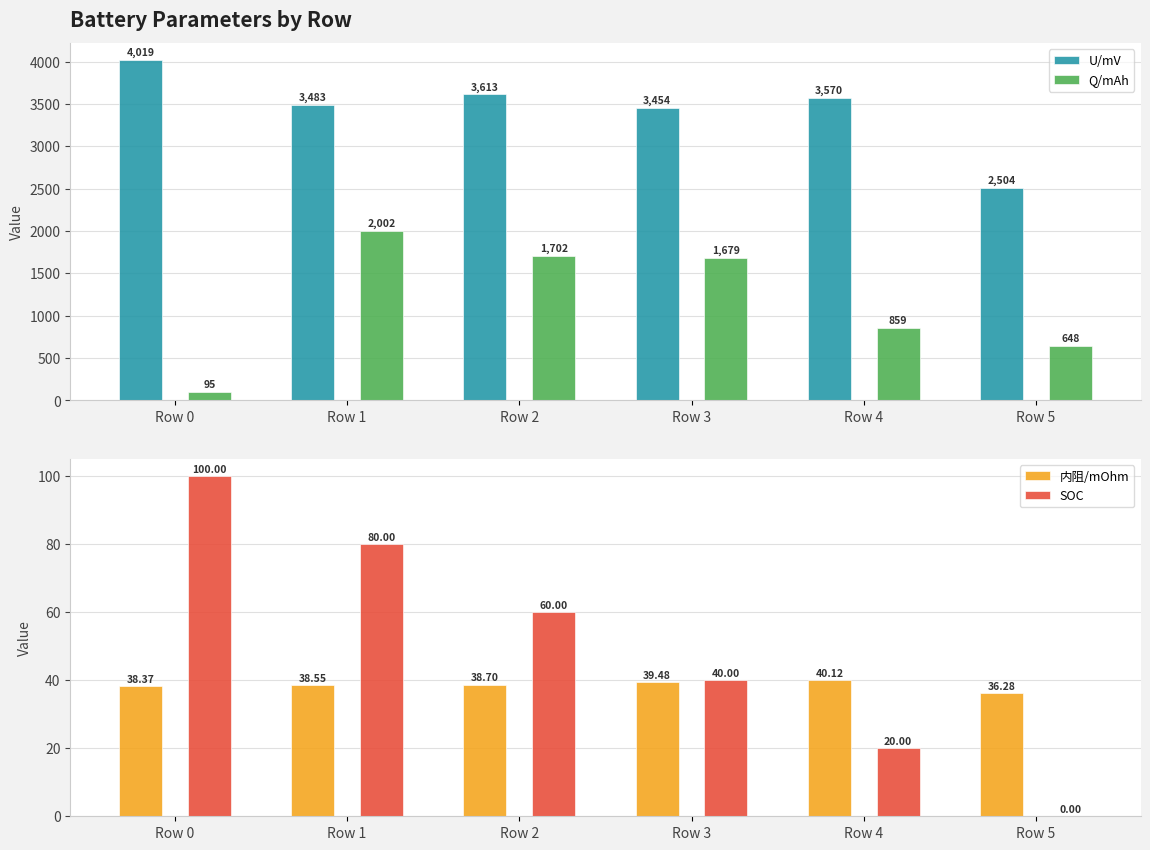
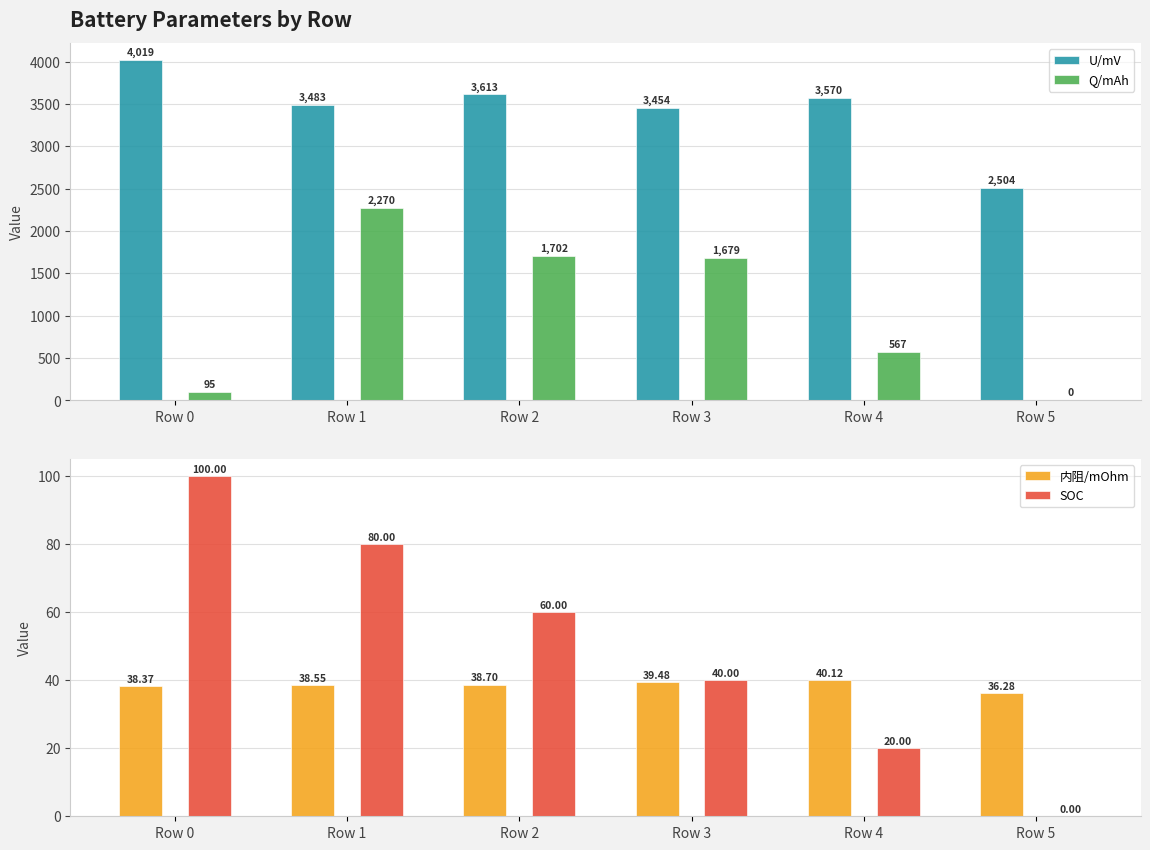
Battery Parameters by Row, Q/mAh, Row 1: 2,002 -> 2,270
Battery Parameters by Row, Q/mAh, Row 4: 859 -> 567
Battery Parameters by Row, Q/mAh, Row 5: 648 -> 0
